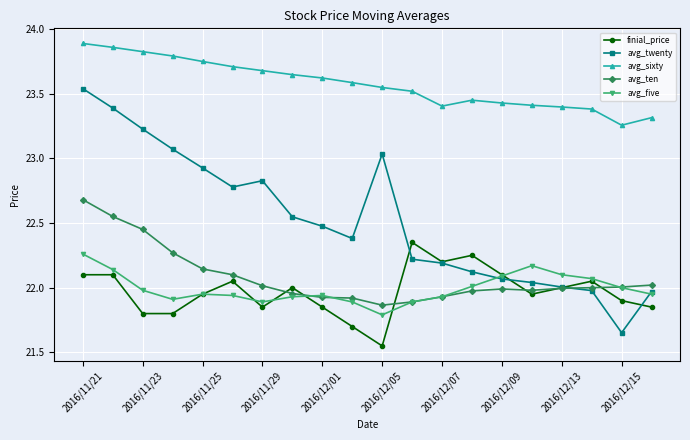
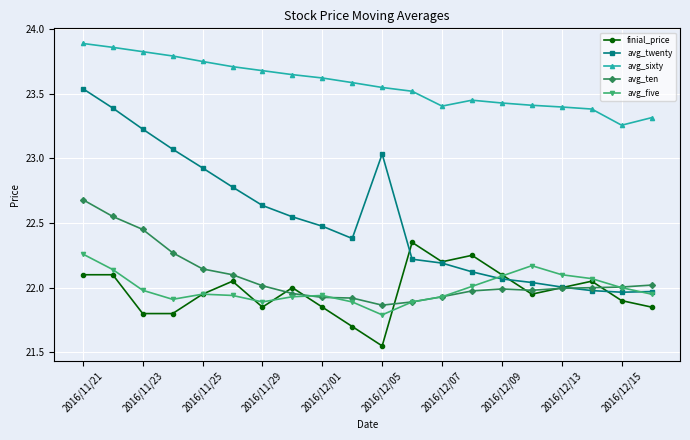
avg_twenty, 2016/11/29: 22.83 -> 22.64
avg_twenty, 2016/12/15: 21.65 -> 21.97
